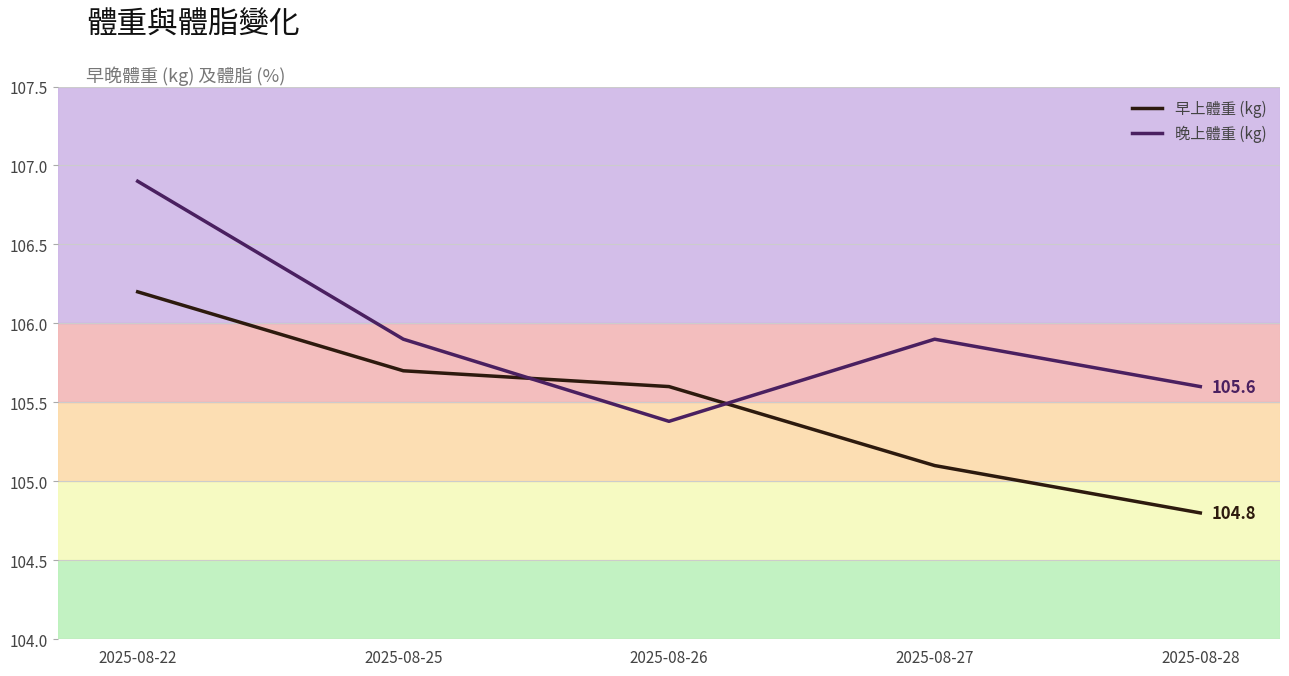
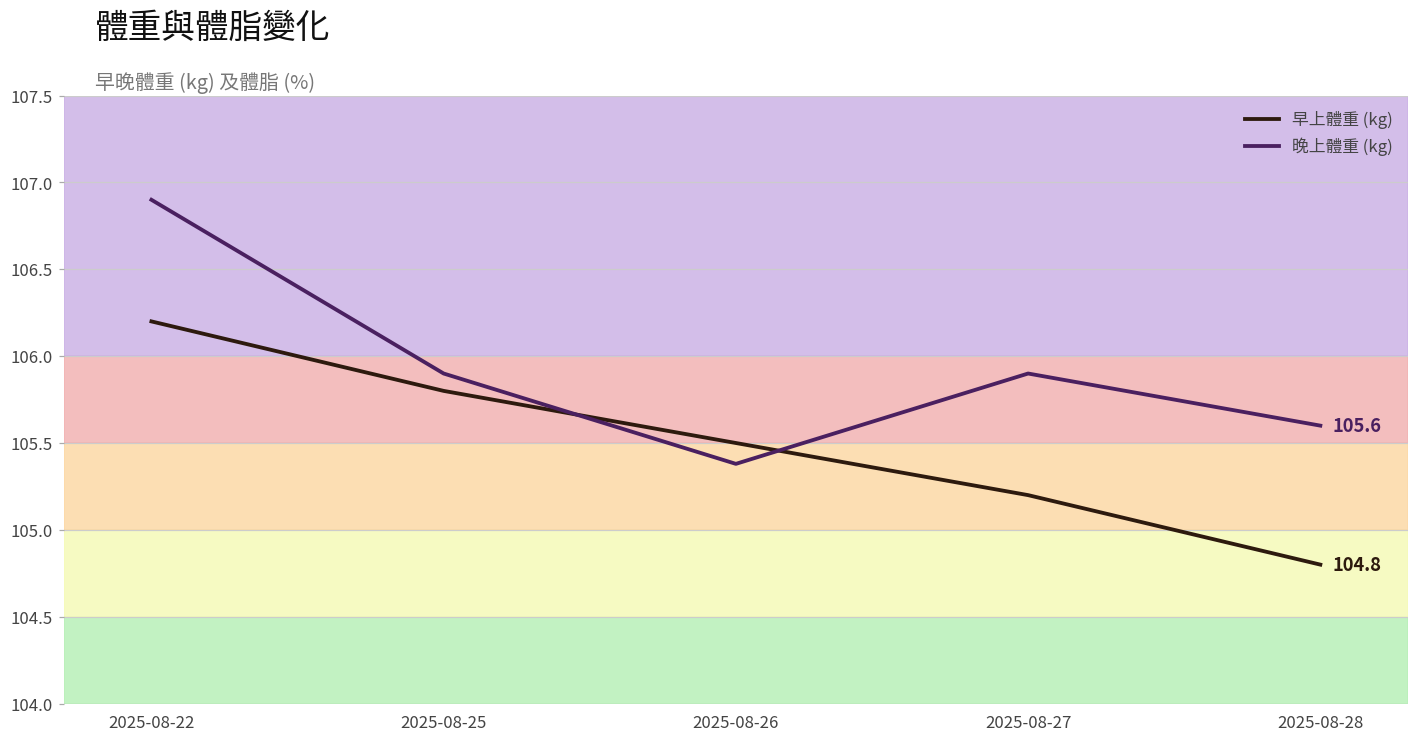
早上體重 (kg), 2025-08-25: 105.7 -> 105.8
早上體重 (kg), 2025-08-26: 105.6 -> 105.5
早上體重 (kg), 2025-08-27: 105.1 -> 105.2
